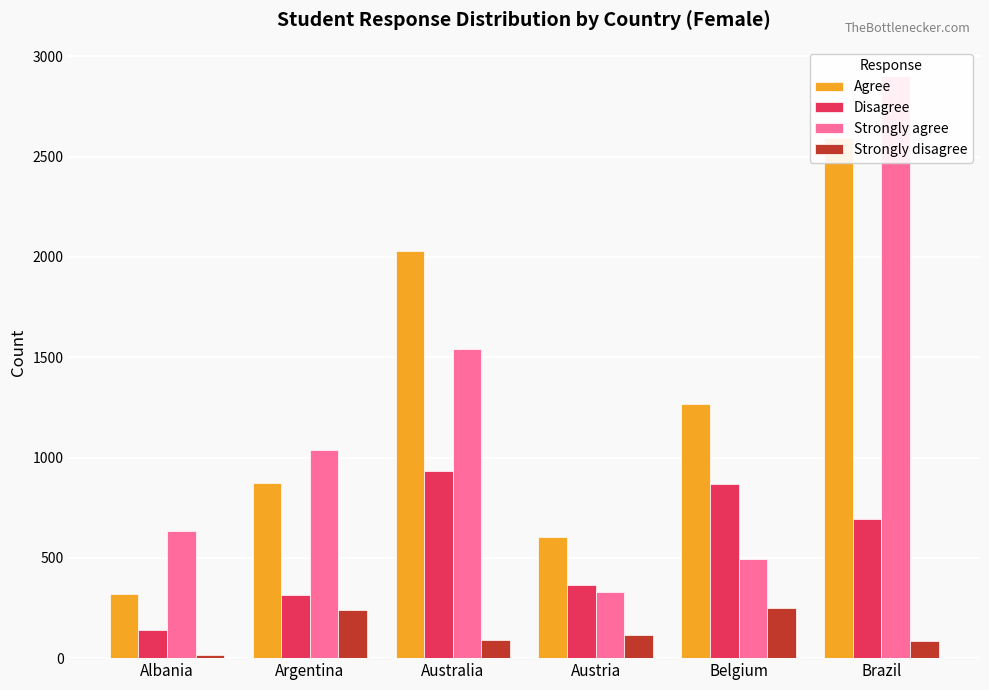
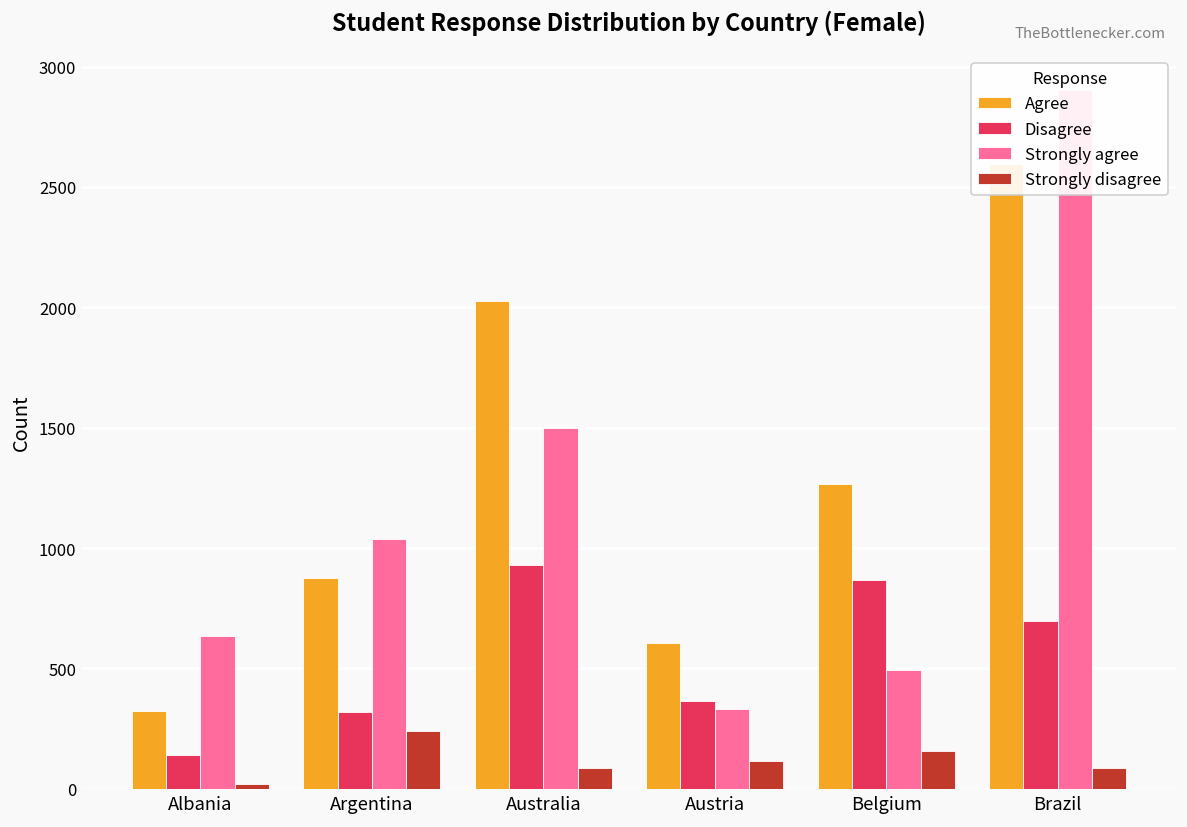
Strongly agree, Australia: 1540 -> 1500
Strongly disagree, Belgium: 250 -> 160
